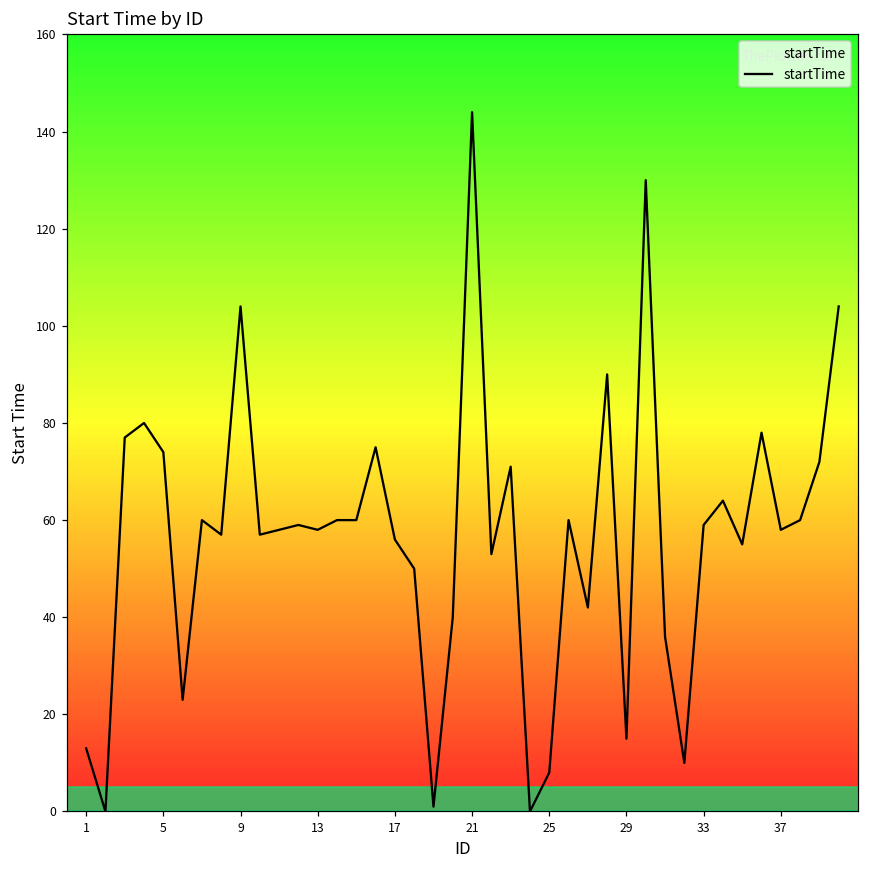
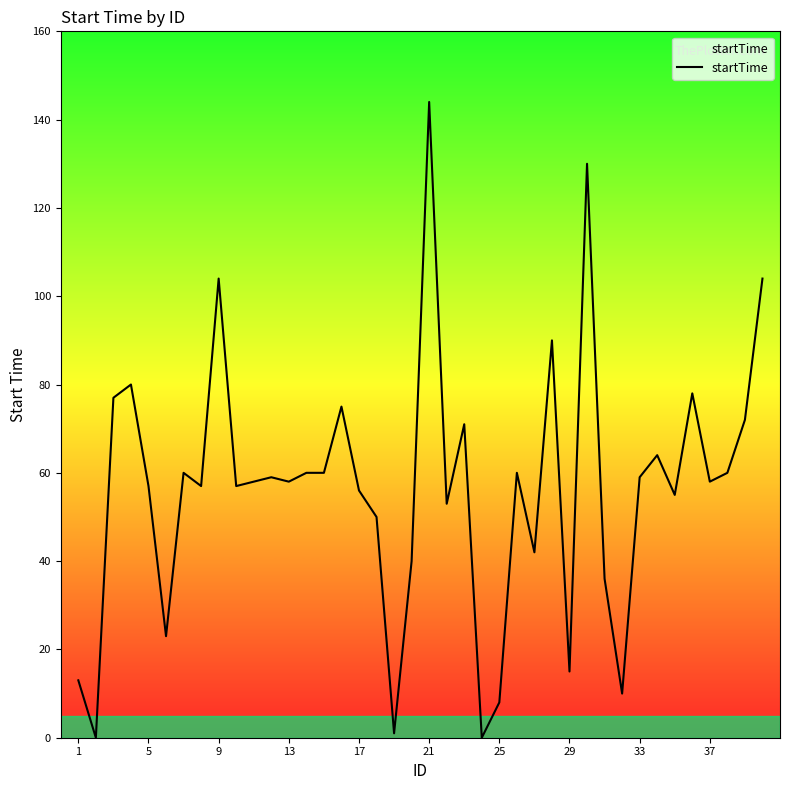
5: 74 -> 57
